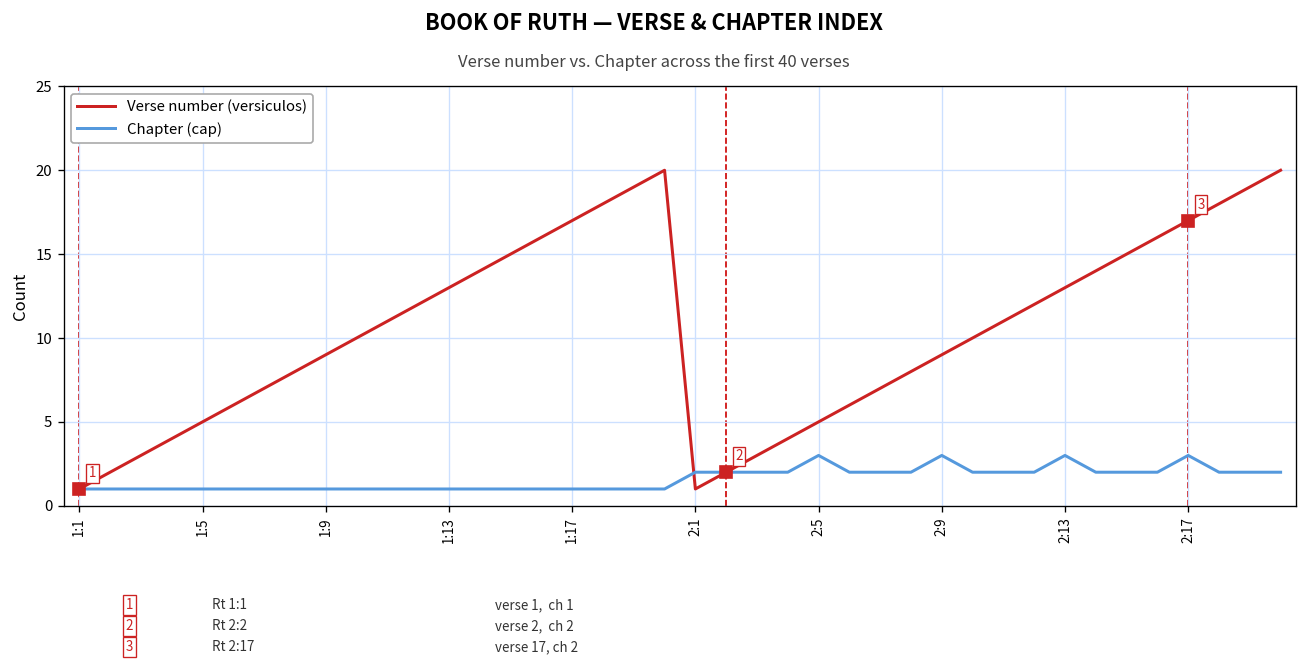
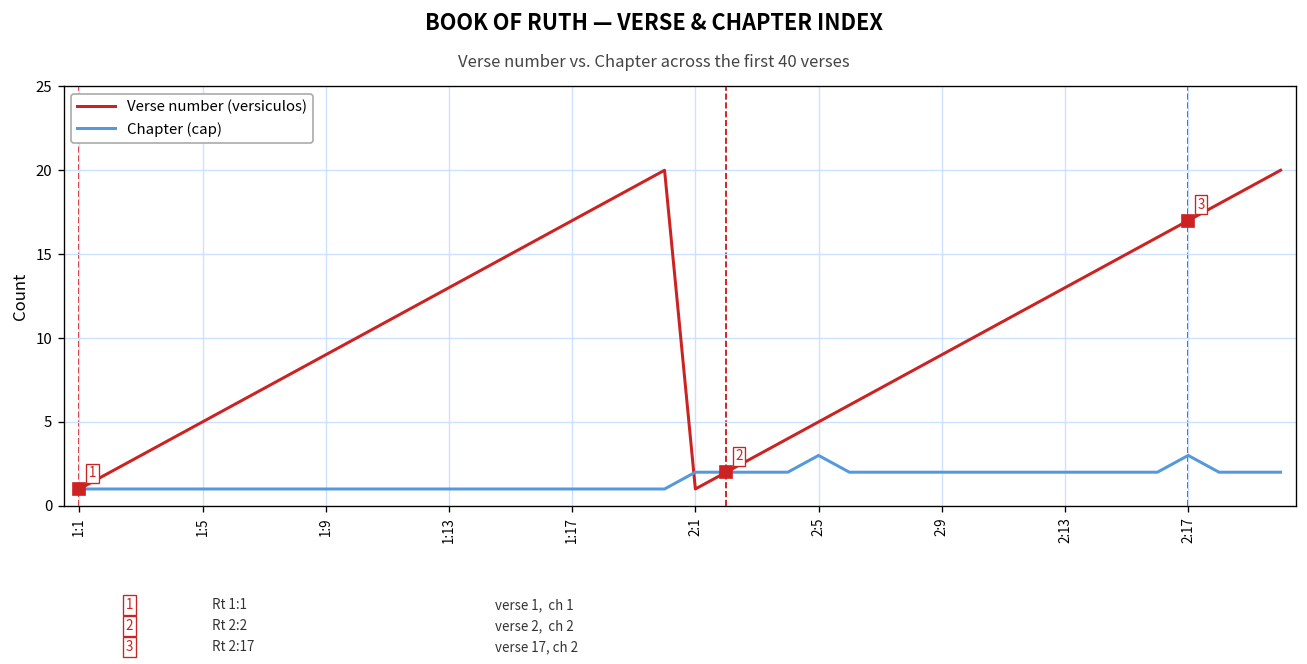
Chapter (cap), 2:9: 3 -> 2
Chapter (cap), 2:13: 3 -> 2
